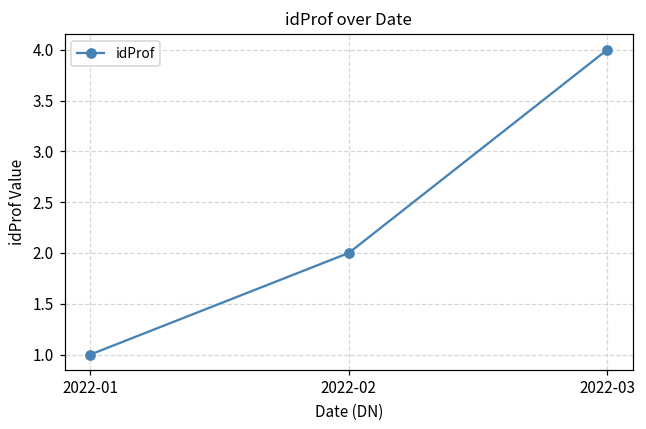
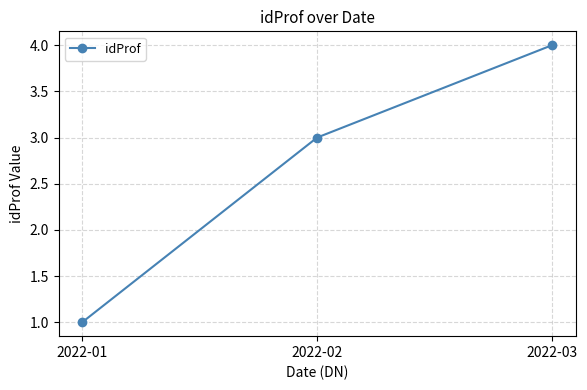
2022-02: 2 -> 3
